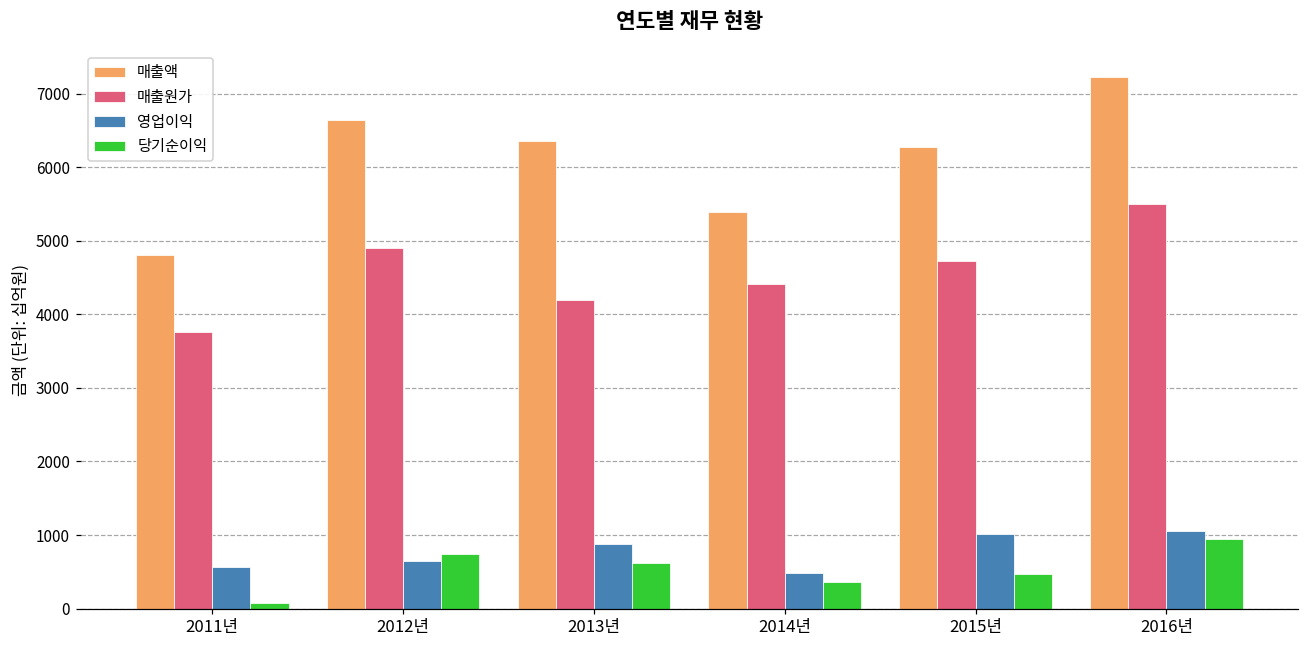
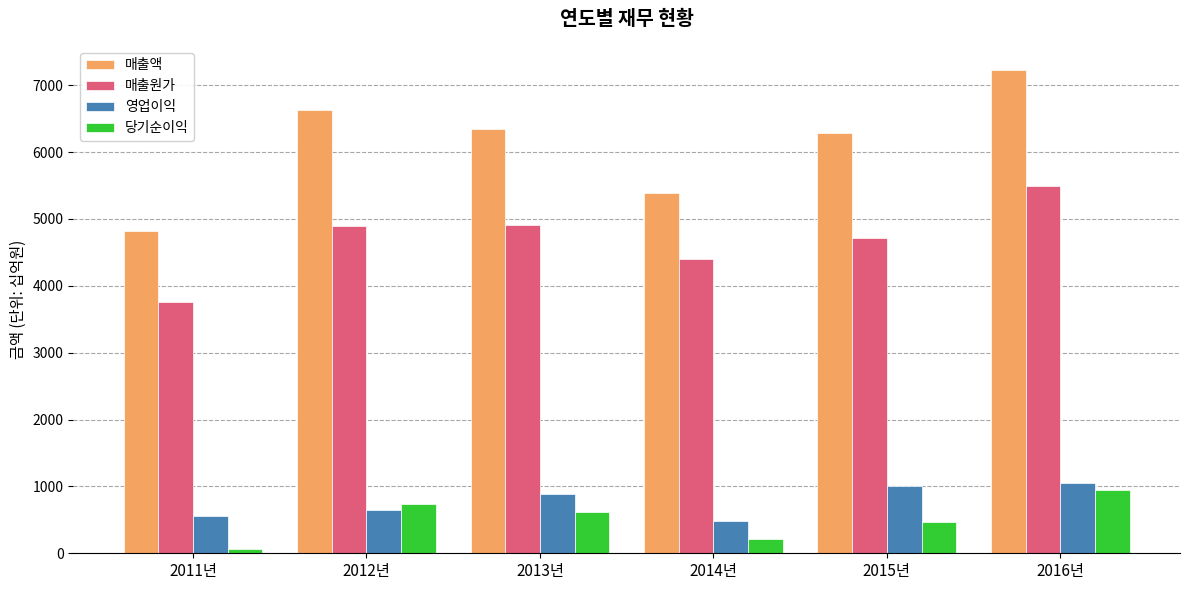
매출원가, 2013년: 4200 -> 4900
당기순이익, 2014년: 400 -> 200
